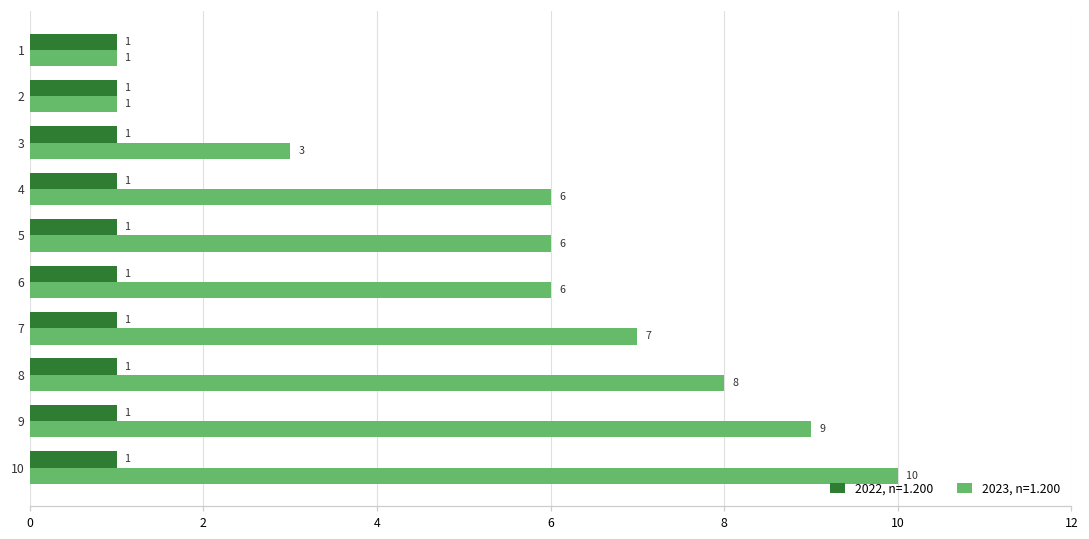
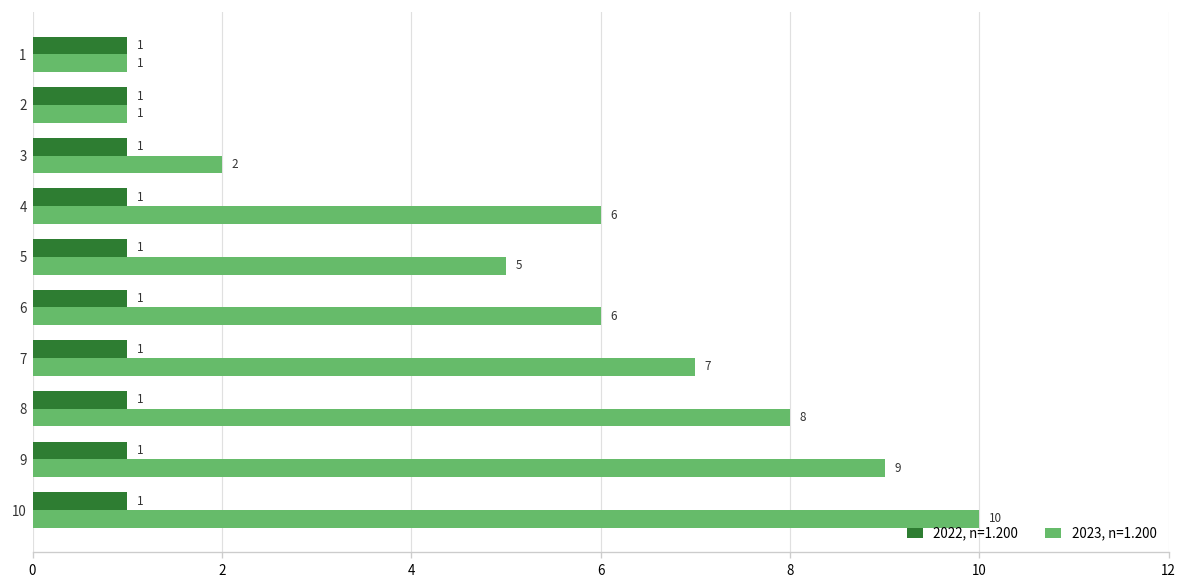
2023, n=1.200, 3: 3 -> 2
2023, n=1.200, 5: 6 -> 5
